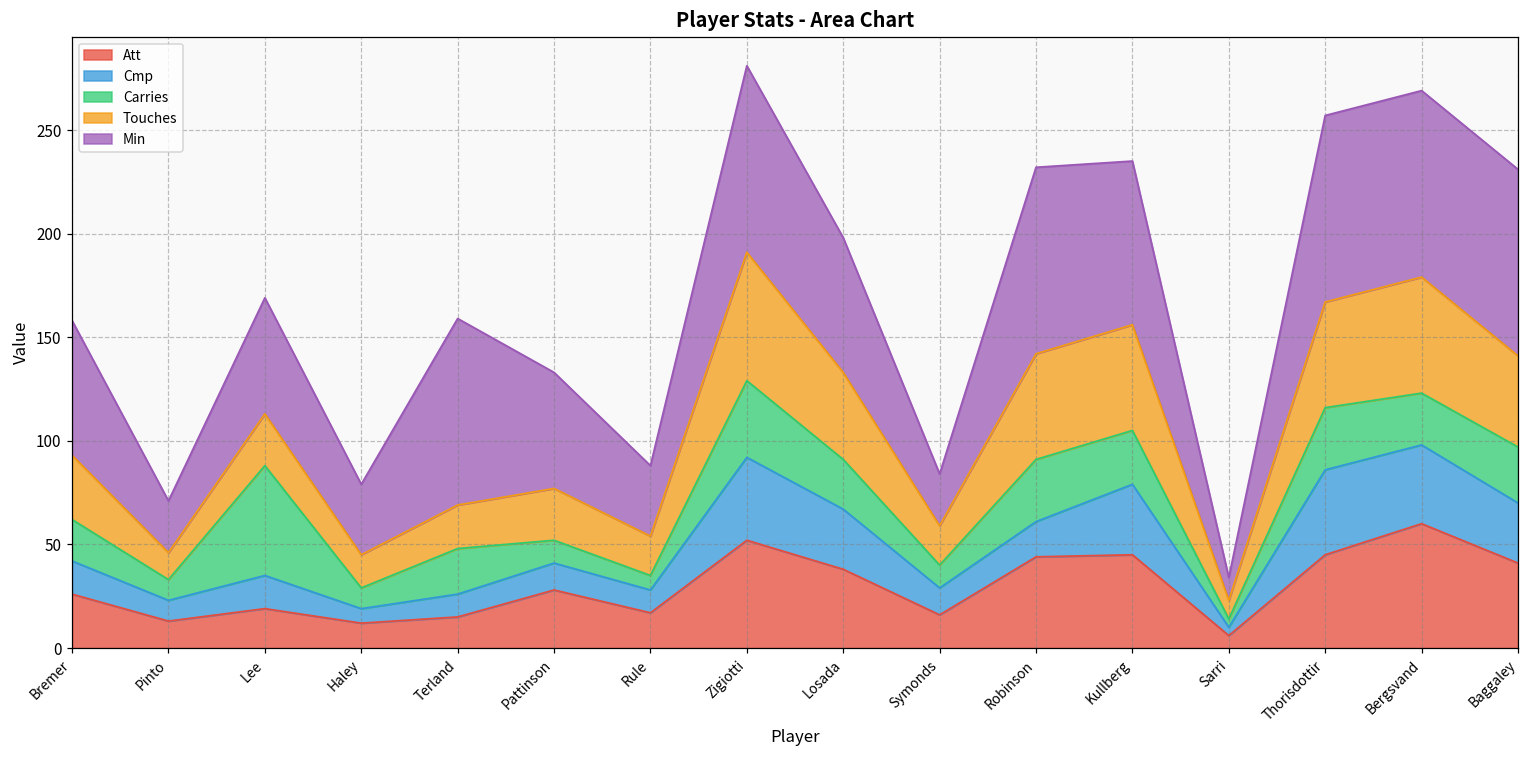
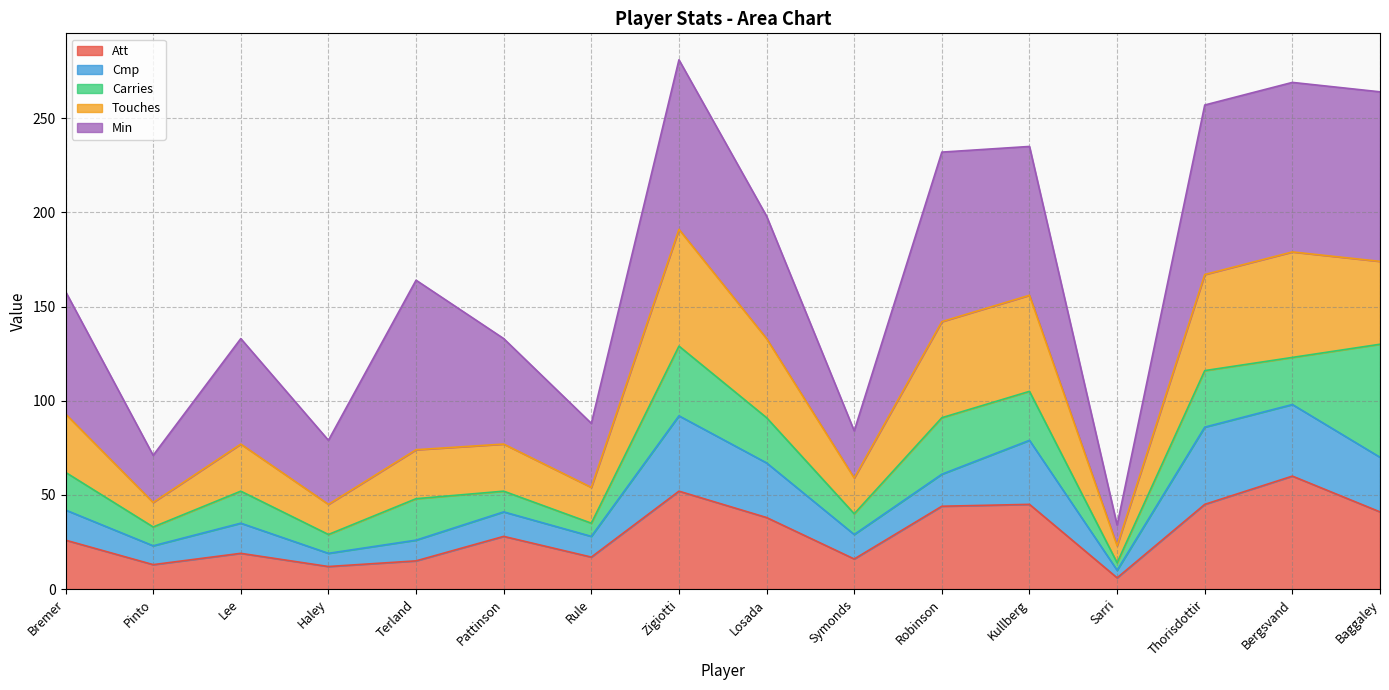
Carries, Lee: 53 -> 17
Touches, Terland: 21 -> 26
Carries, Baggaley: 27 -> 60
